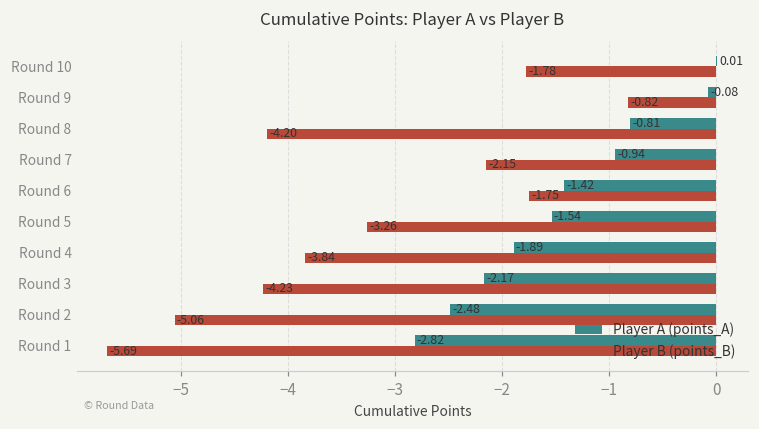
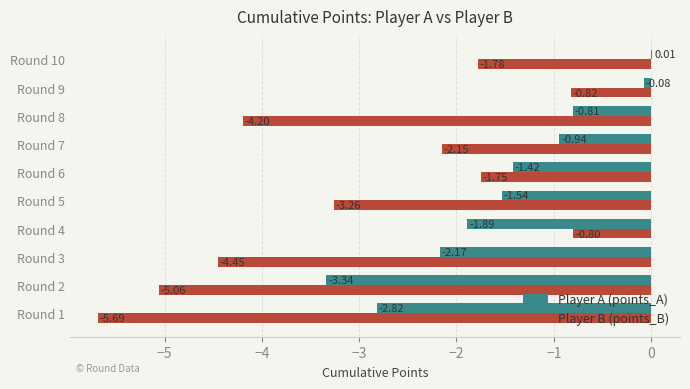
Player B (points_B), Round 4: -3.84 -> -0.80
Player B (points_B), Round 3: -4.23 -> -4.45
Player A (points_A), Round 2: -2.48 -> -3.34
